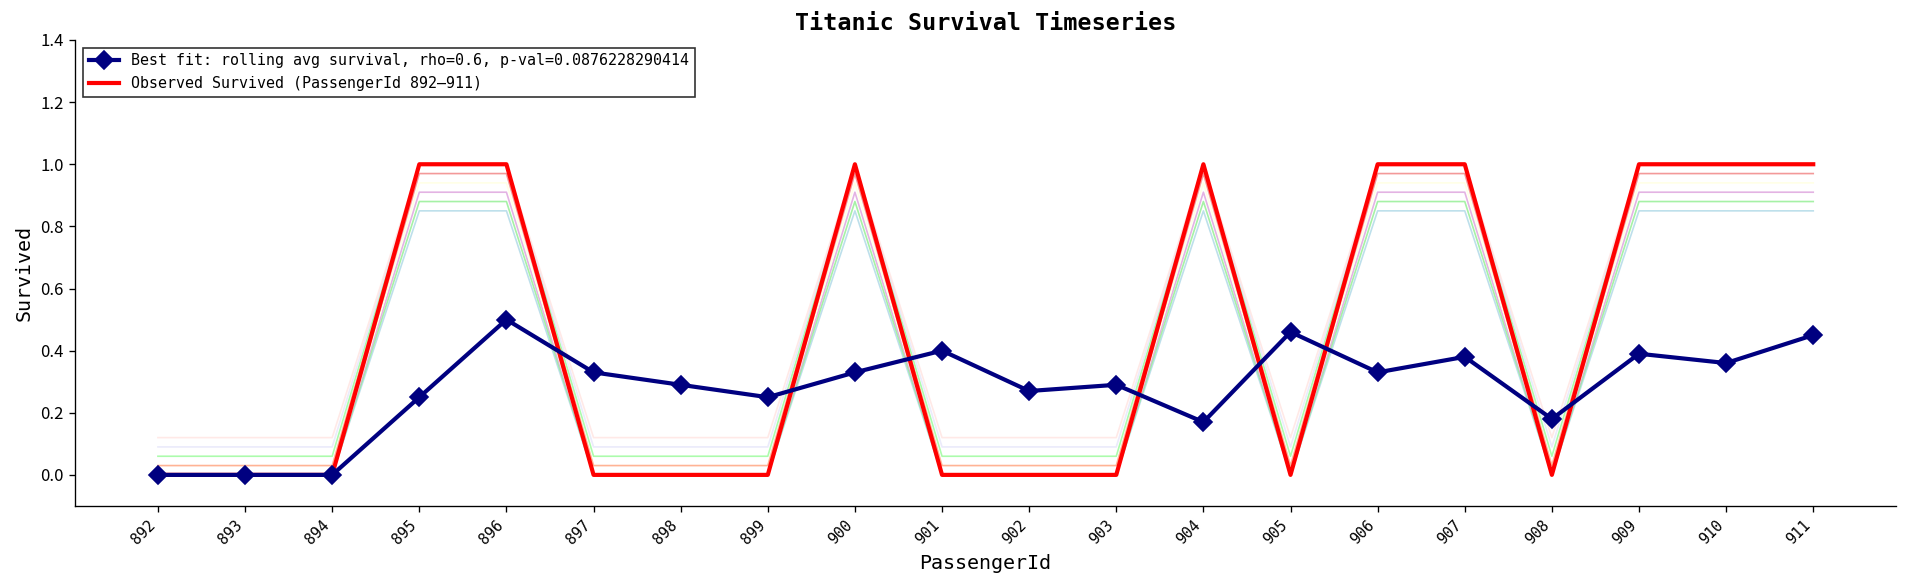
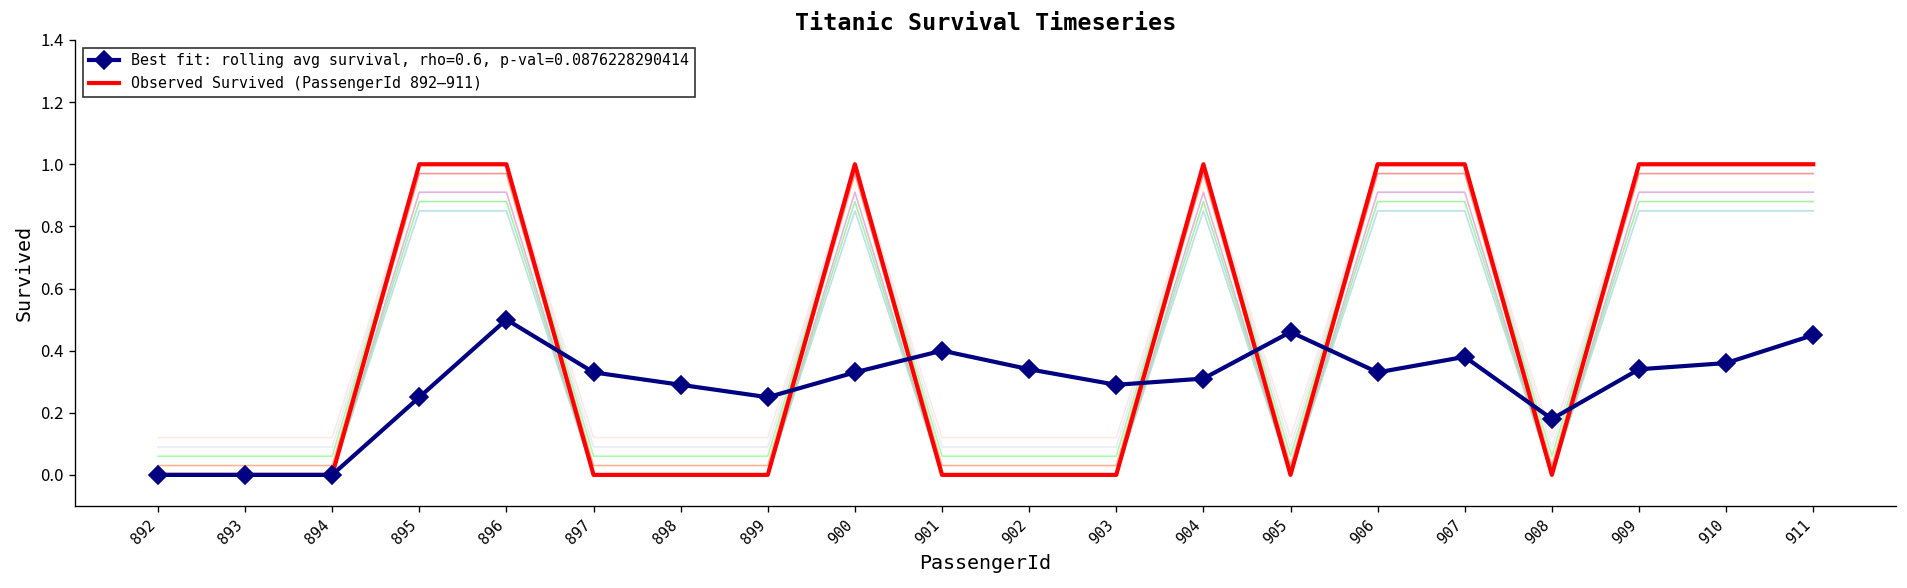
Best fit: rolling avg survival, rho=0.6, p-val=0.0876228290414, 902: 0.27 -> 0.34
Best fit: rolling avg survival, rho=0.6, p-val=0.0876228290414, 904: 0.17 -> 0.31
Best fit: rolling avg survival, rho=0.6, p-val=0.0876228290414, 909: 0.39 -> 0.34
